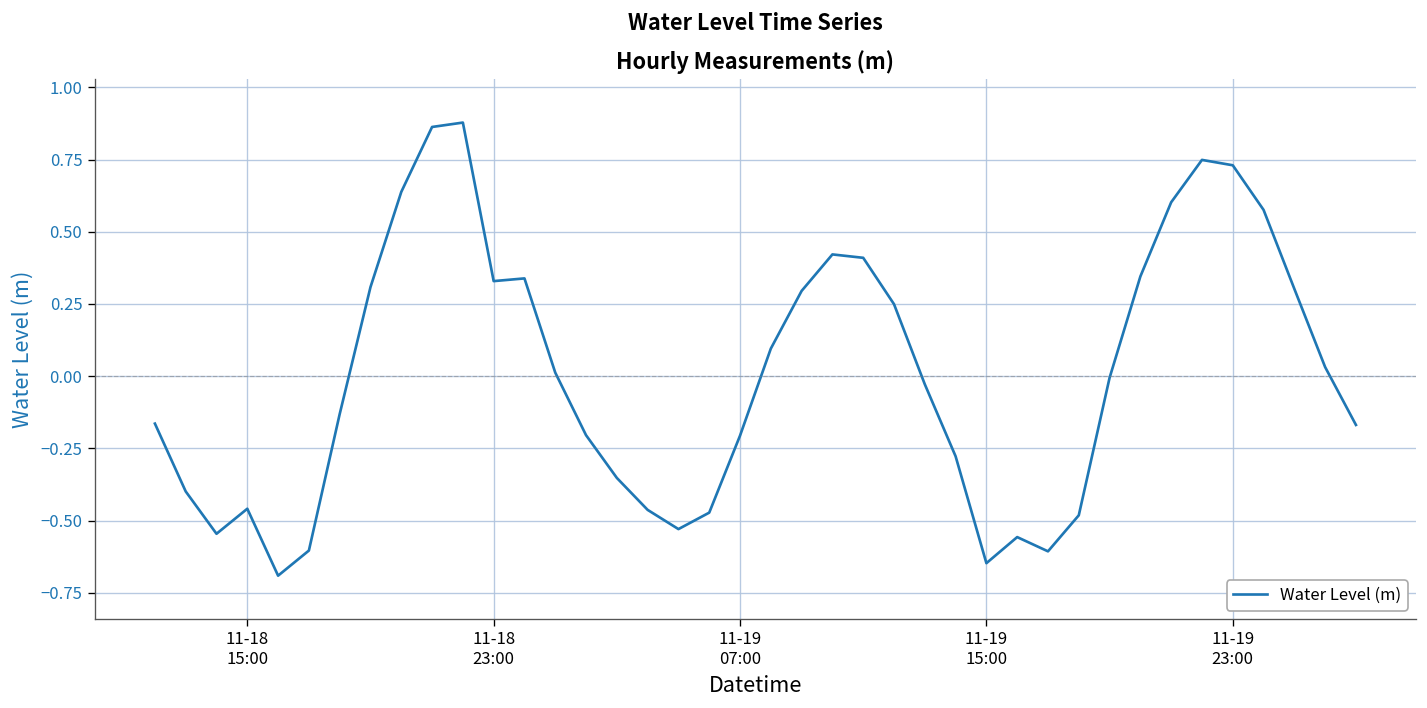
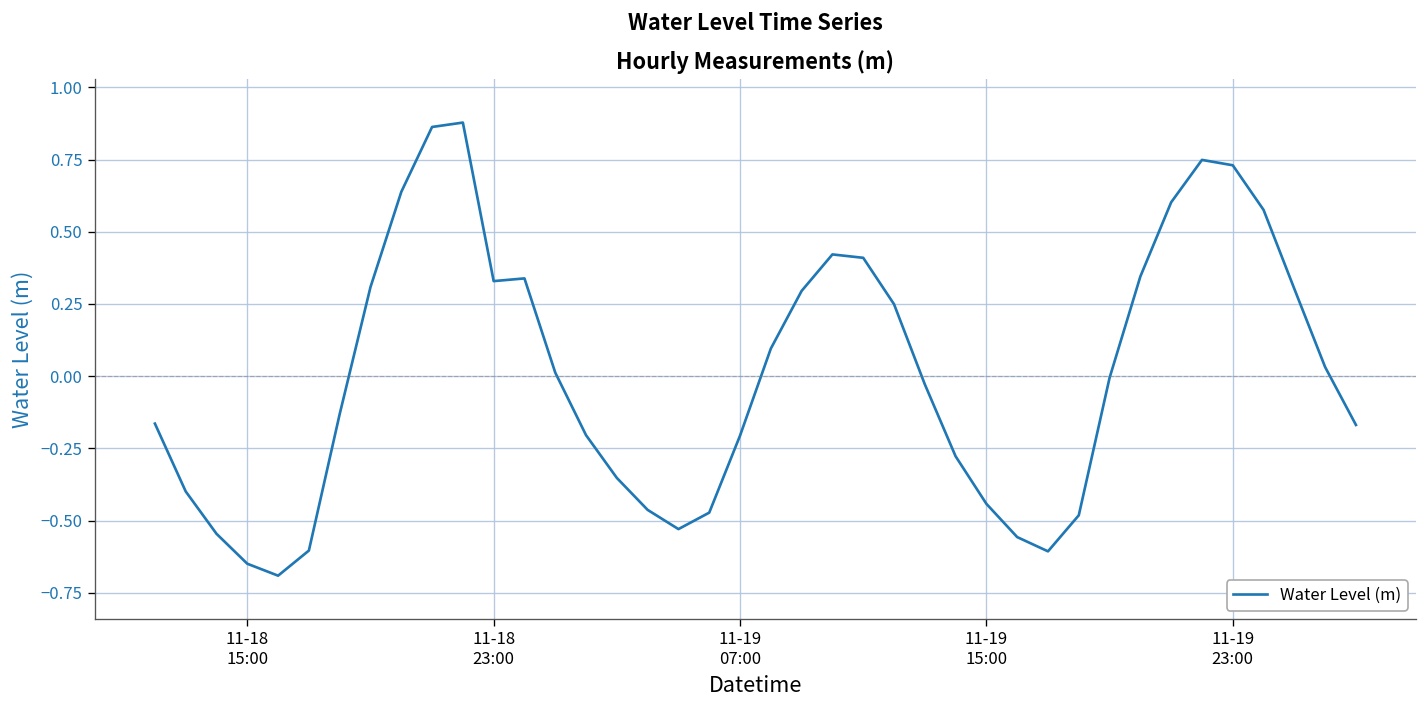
11-18 15:00: -0.46 -> -0.65
11-19 15:00: -0.65 -> -0.44
